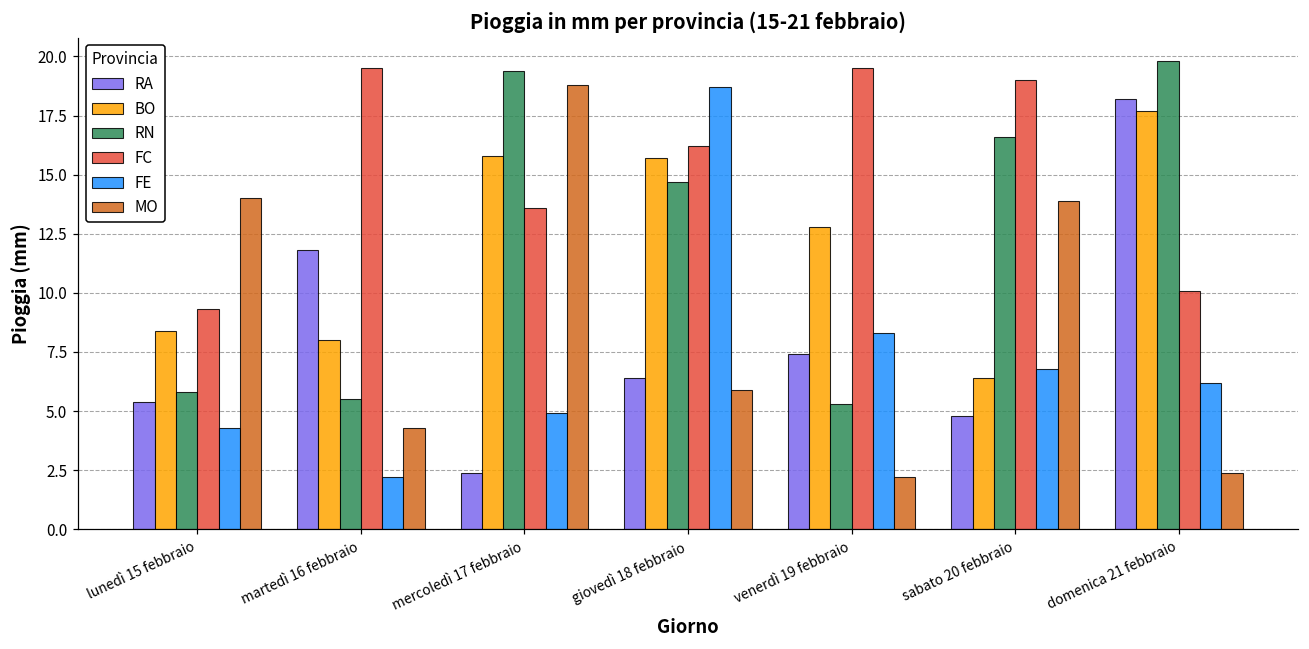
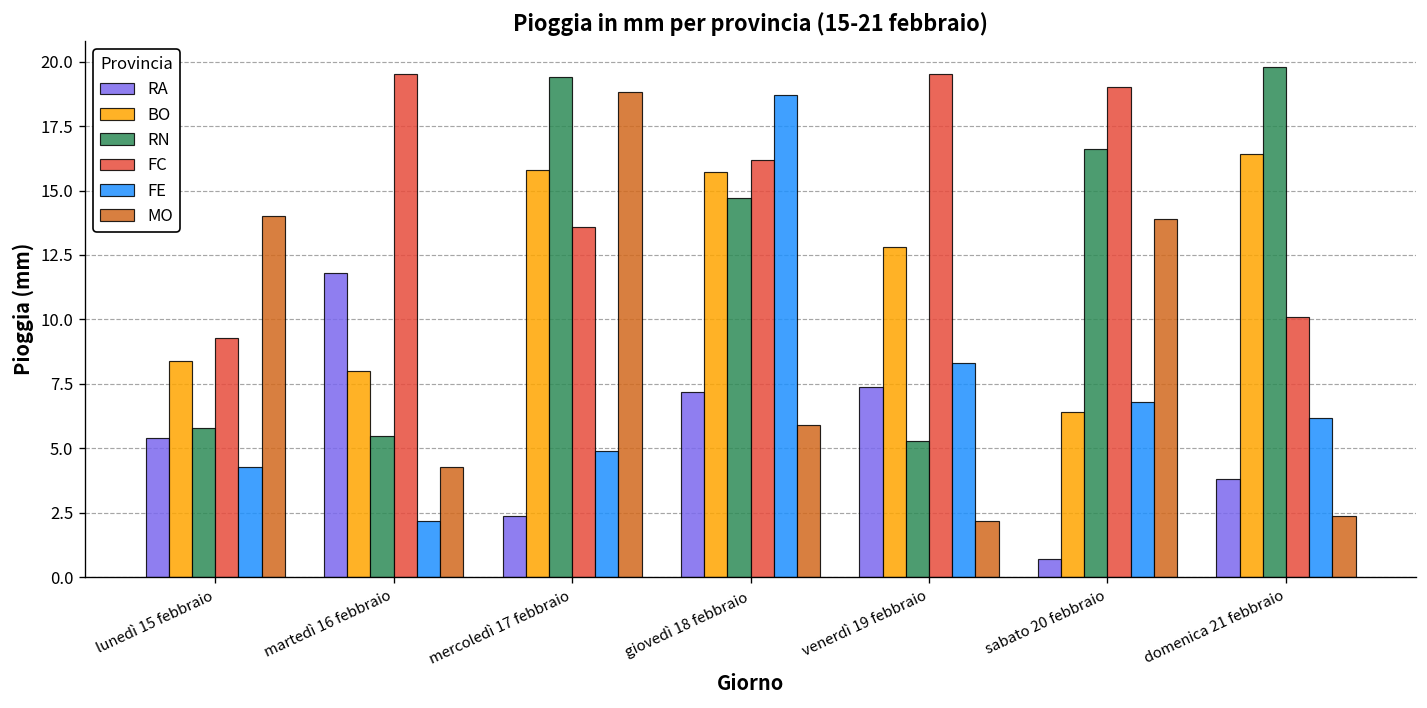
RA, giovedì 18 febbraio: 6.4 -> 7.2
RA, sabato 20 febbraio: 4.8 -> 0.7
RA, domenica 21 febbraio: 18.2 -> 3.8
BO, domenica 21 febbraio: 17.7 -> 16.4
